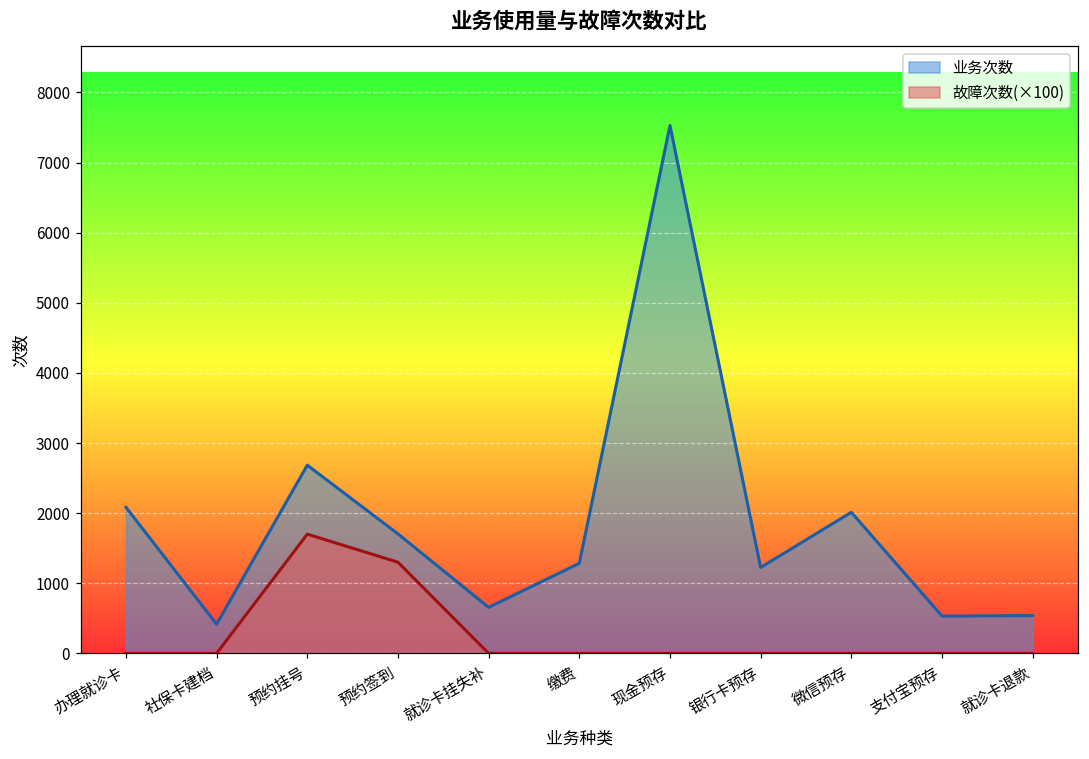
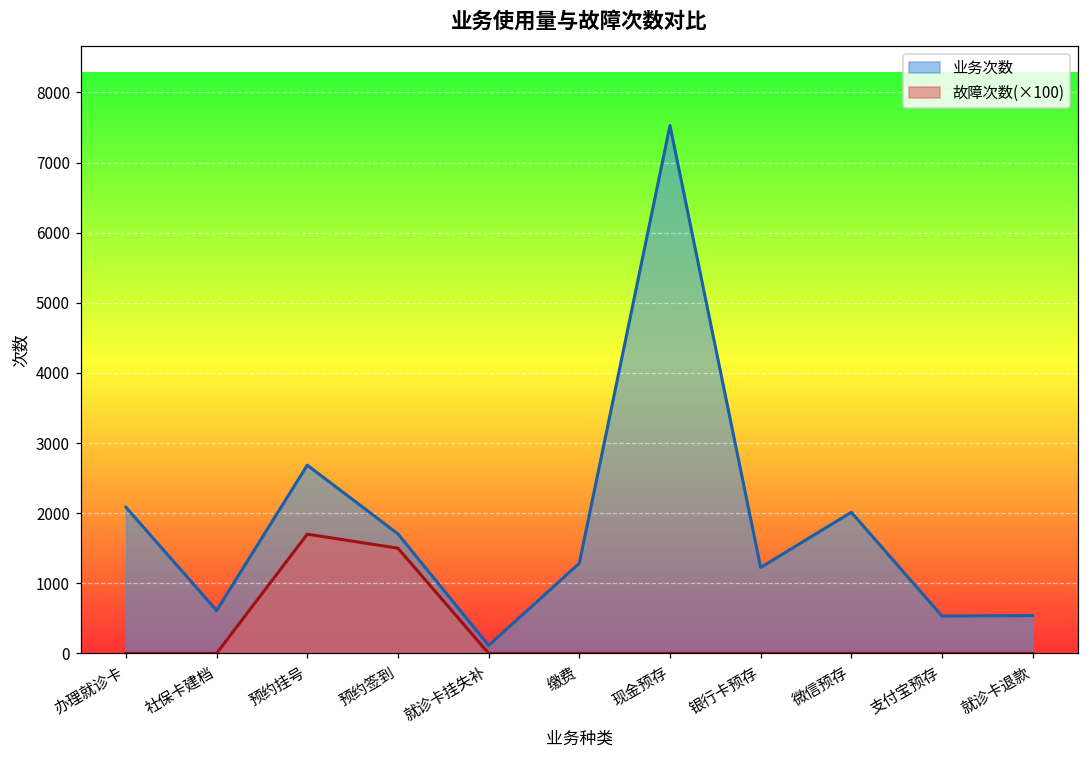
业务次数, 社保卡建档: 400 -> 600
故障次数(×100), 预约签到: 1300 -> 1500
业务次数, 就诊卡挂失补: 700 -> 100
